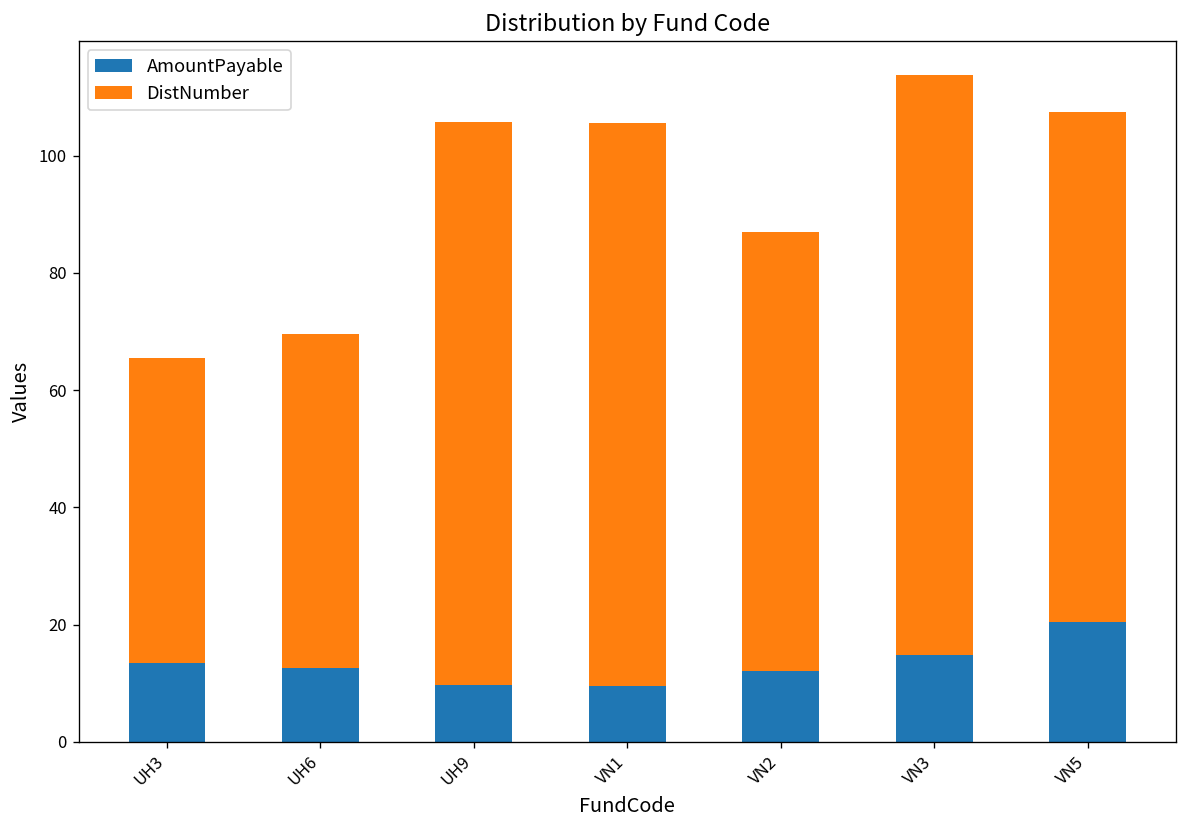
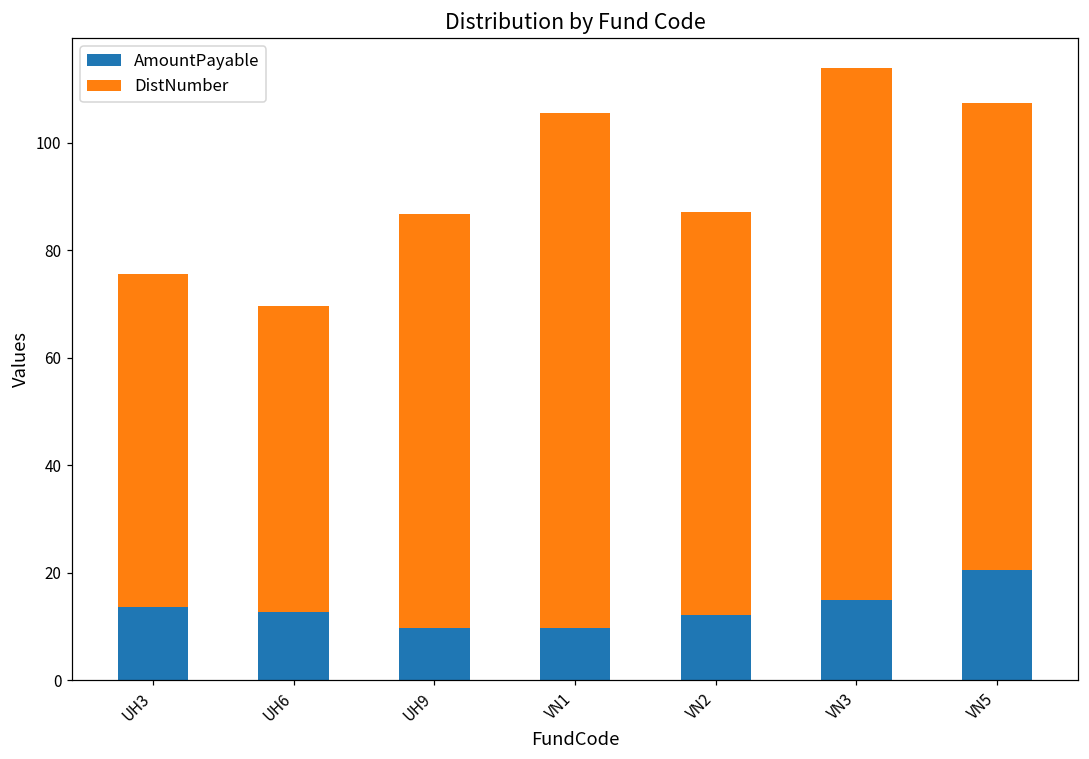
DistNumber, UH3: 52 -> 62
DistNumber, UH9: 96 -> 77
